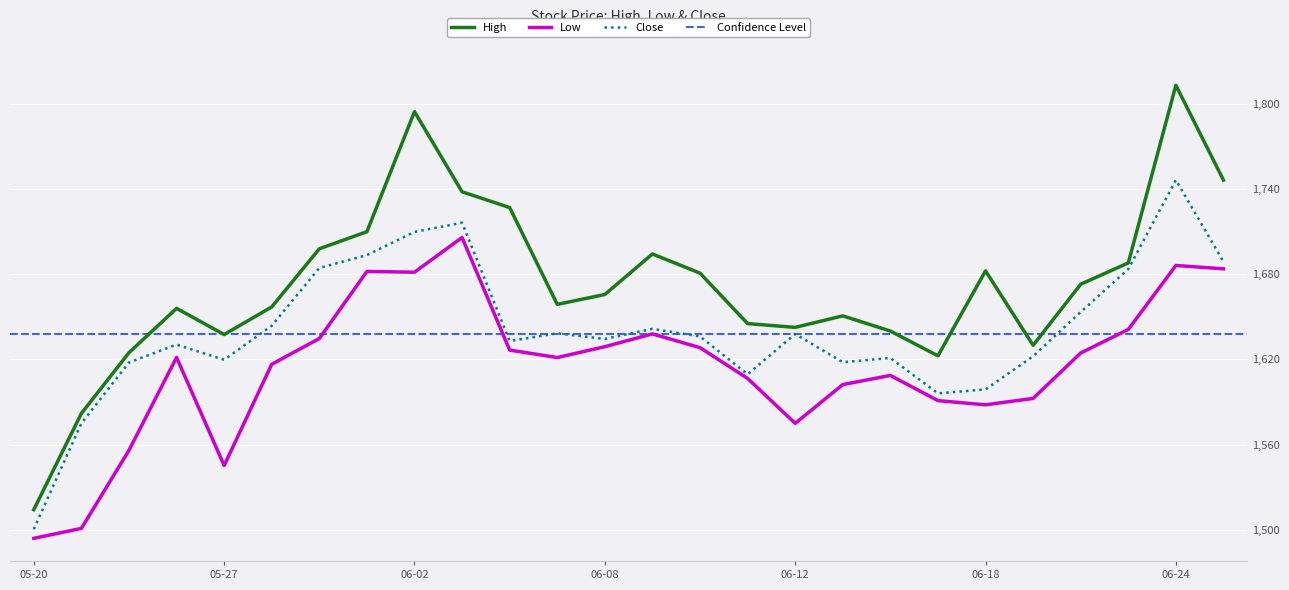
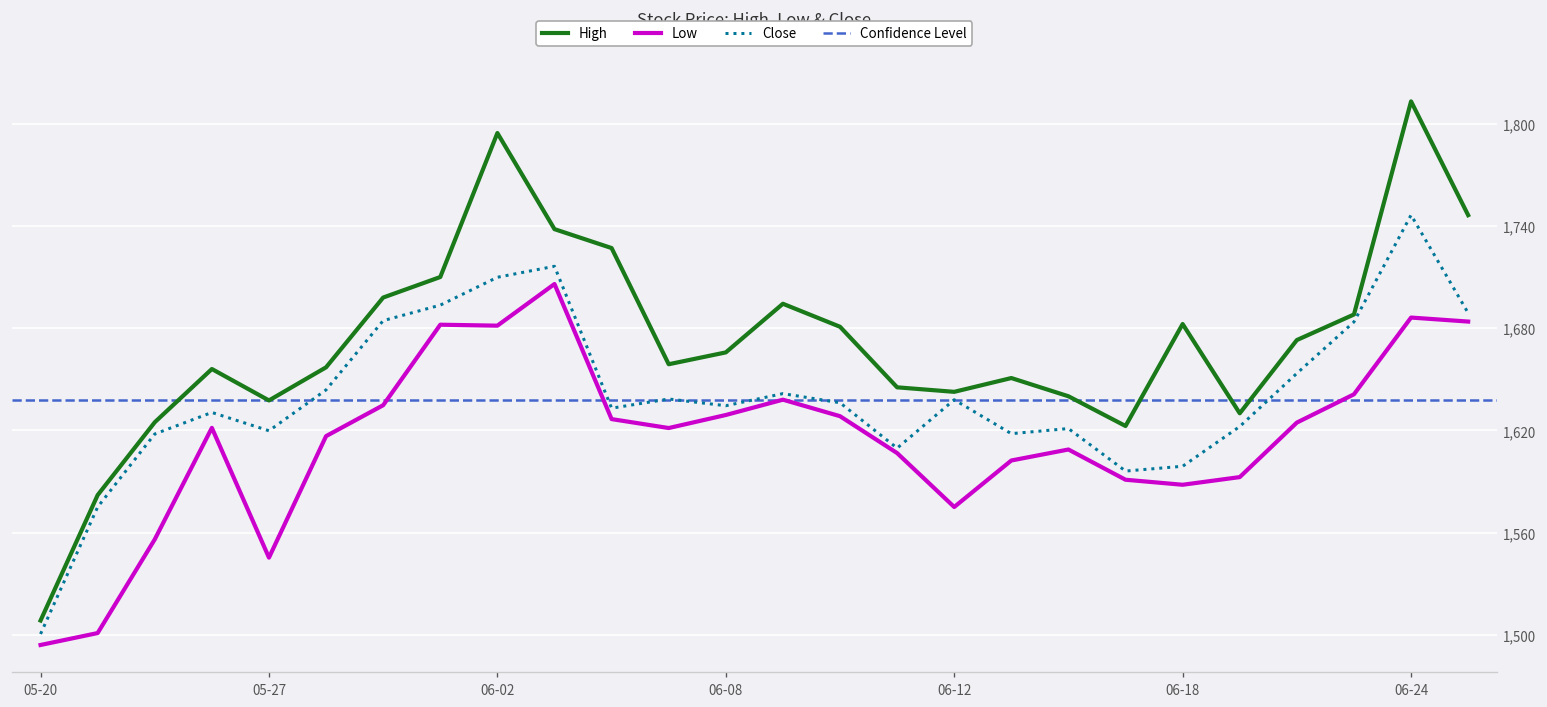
High, 05-20: 1,514 -> 1,508
